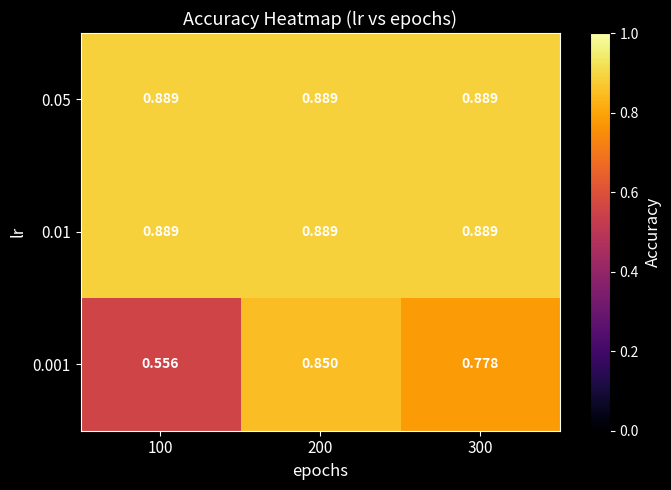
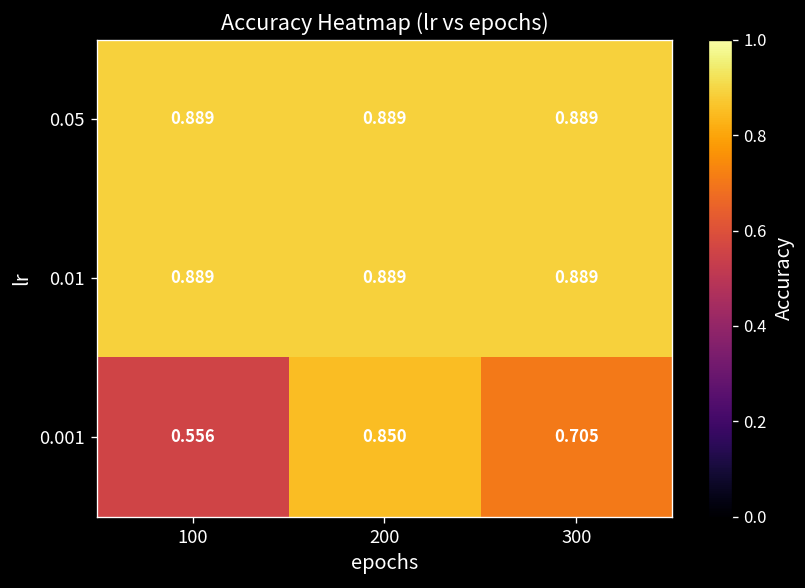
0.001, 300: 0.778 -> 0.705
